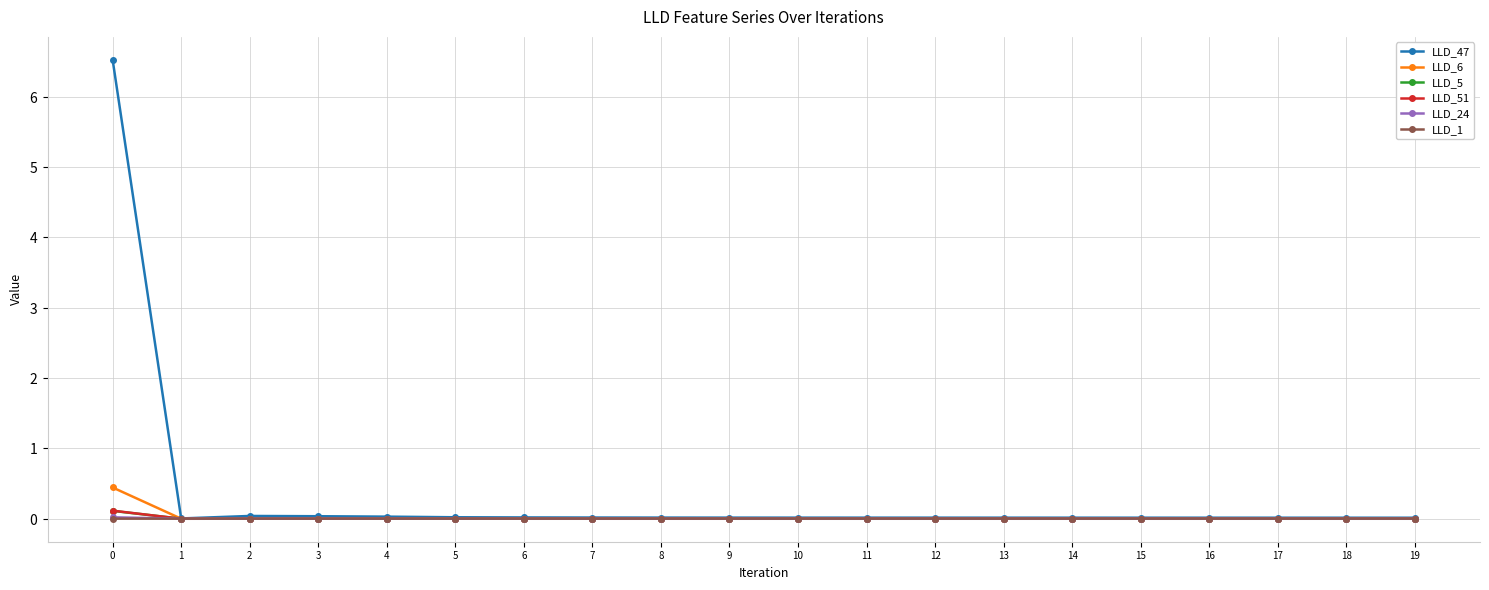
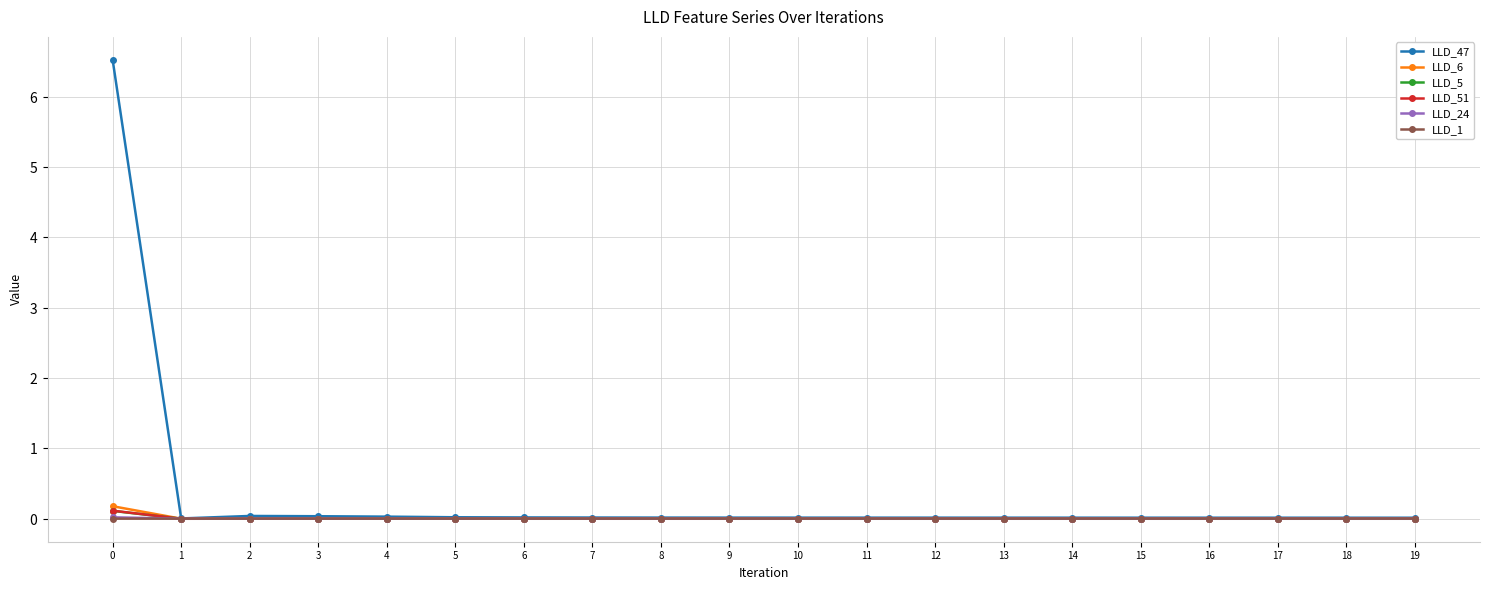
LLD_6, 0: 0.4 -> 0.2
